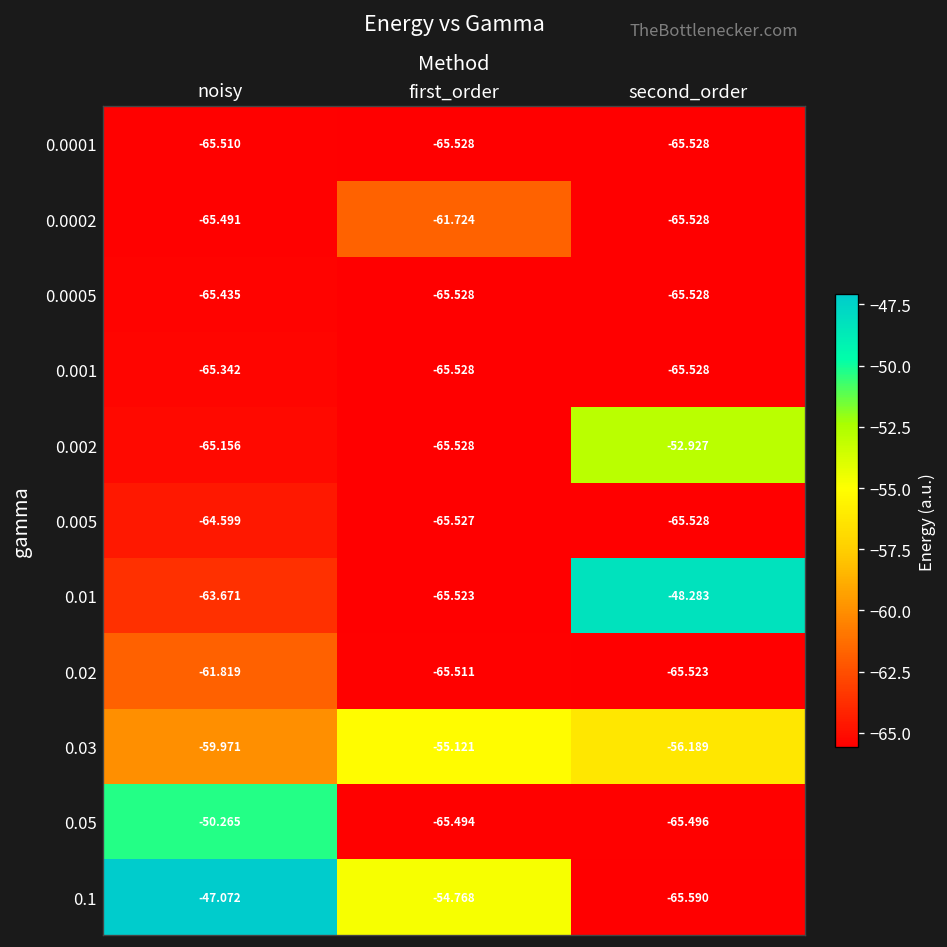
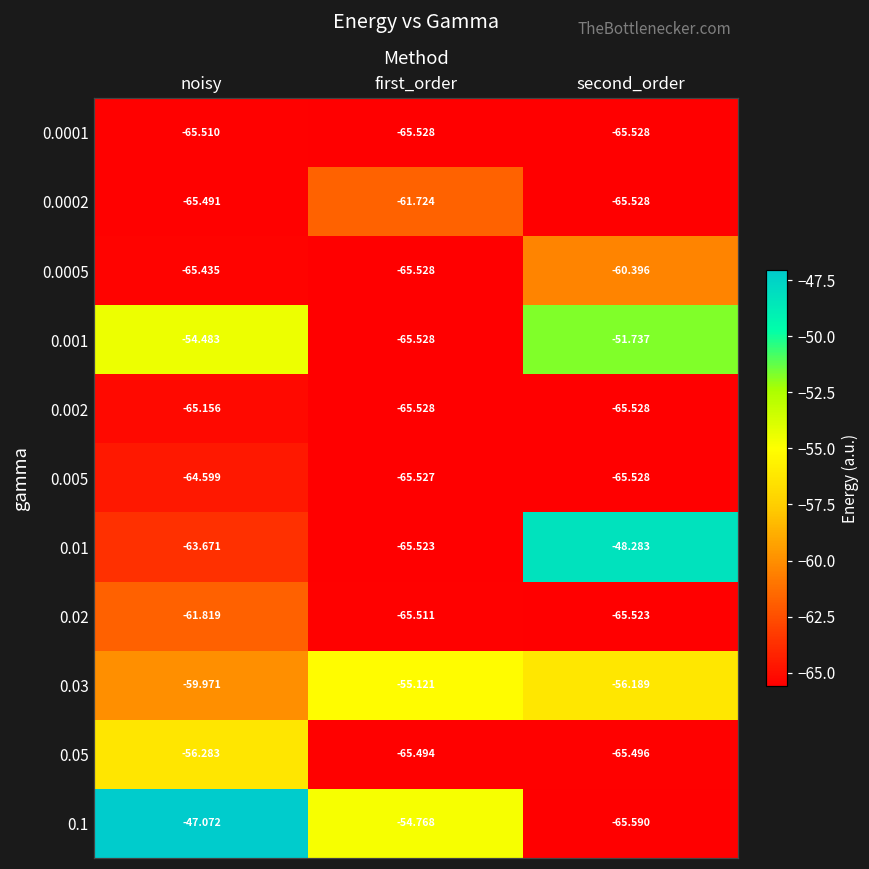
0.0005, second_order: -65.528 -> -60.396
0.001, noisy: -65.342 -> -54.483
0.001, second_order: -65.528 -> -51.737
0.002, second_order: -52.927 -> -65.528
0.05, noisy: -50.265 -> -56.283
